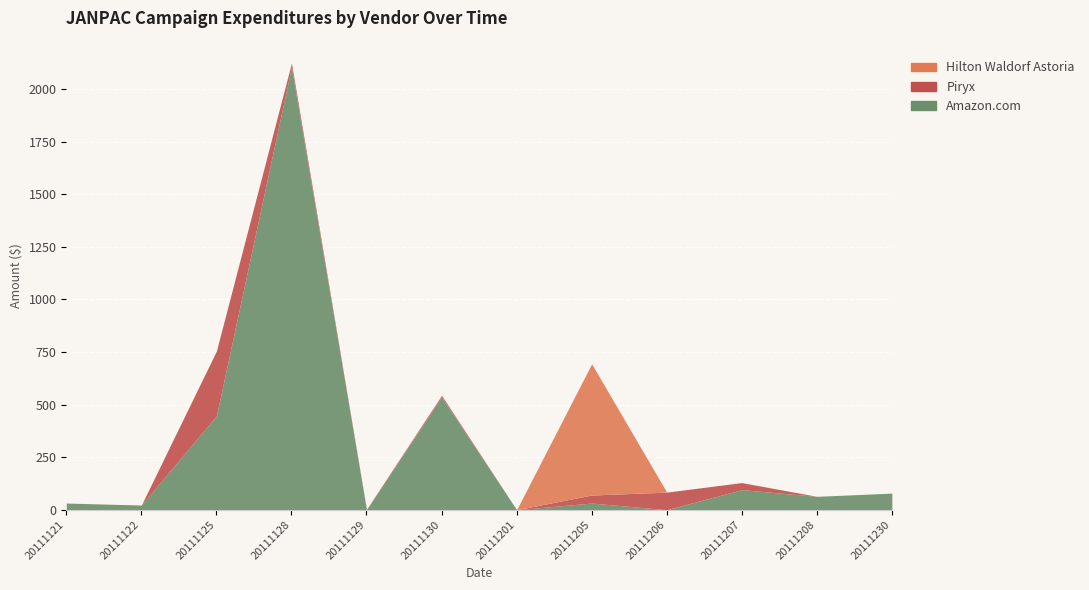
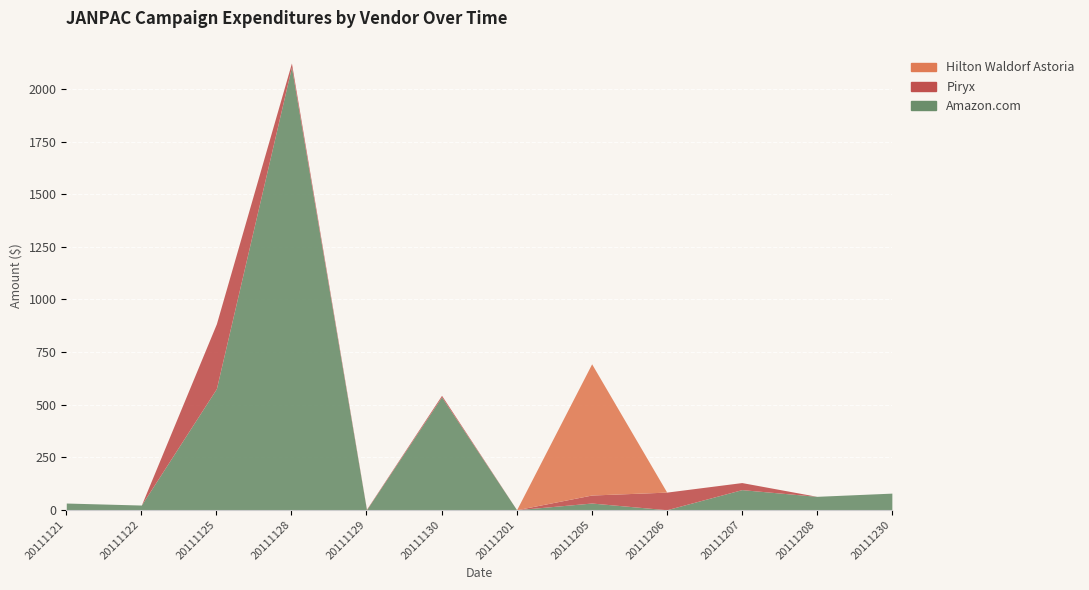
Amazon.com, 20111125: 450 -> 580
